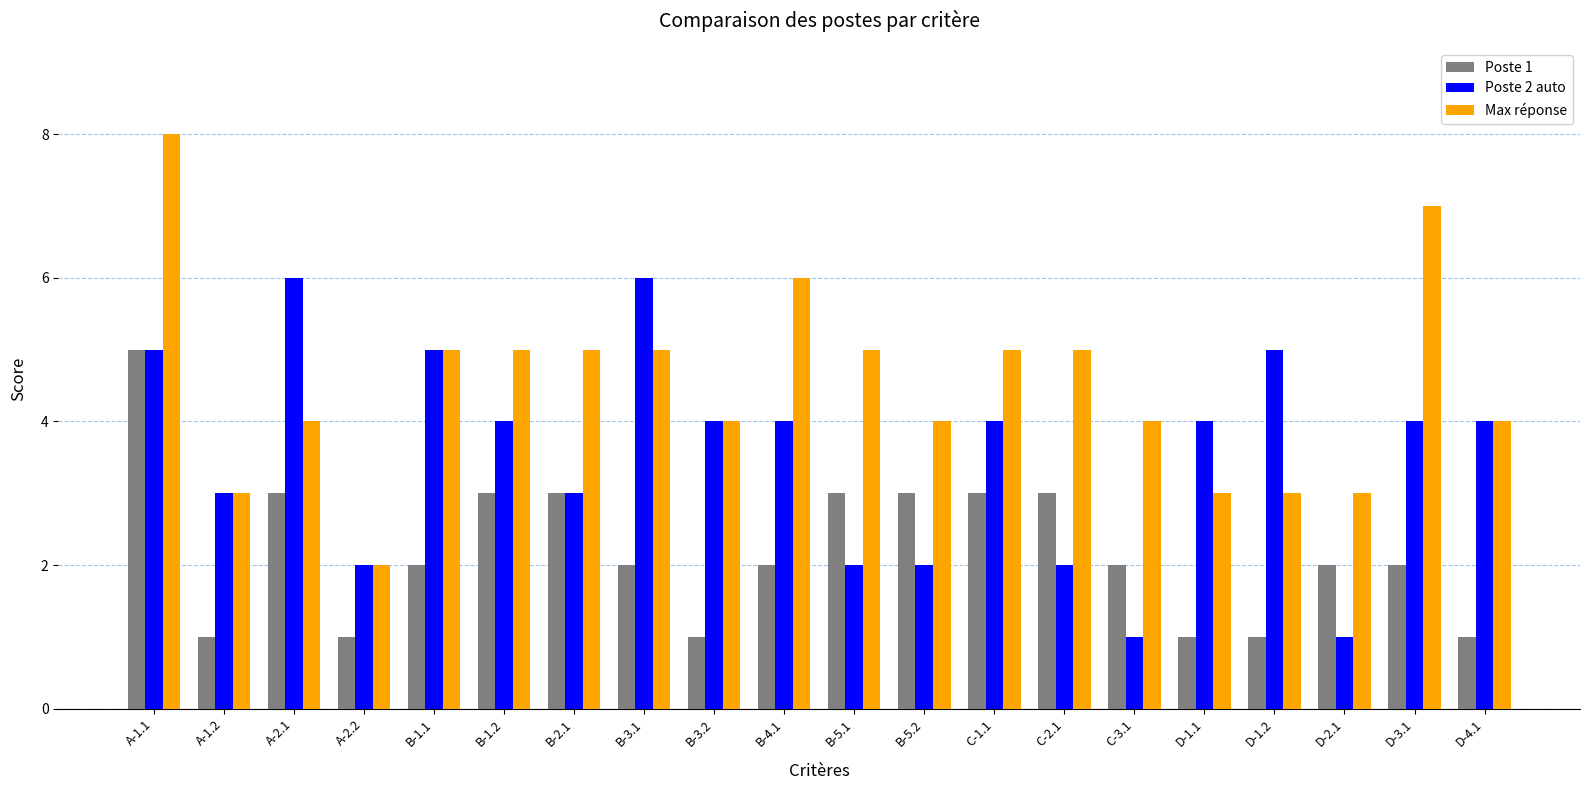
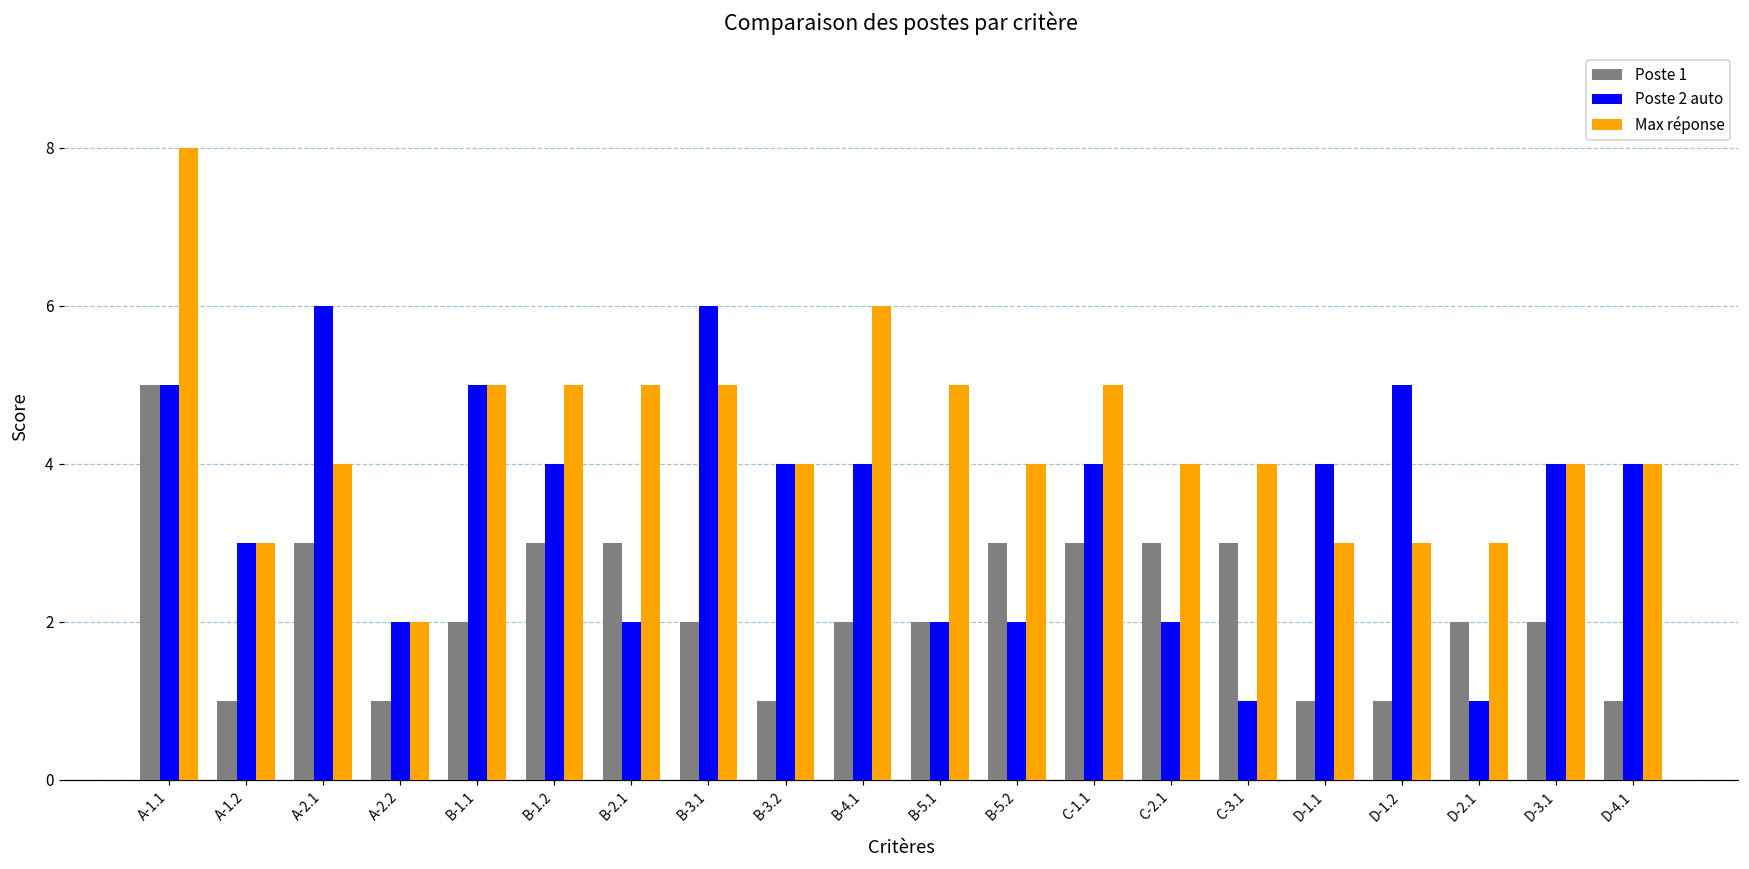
Poste 2 auto, B-2.1: 3 -> 2
Poste 1, B-5.1: 3 -> 2
Max réponse, C-2.1: 5 -> 4
Poste 1, C-3.1: 2 -> 3
Max réponse, D-3.1: 7 -> 4
